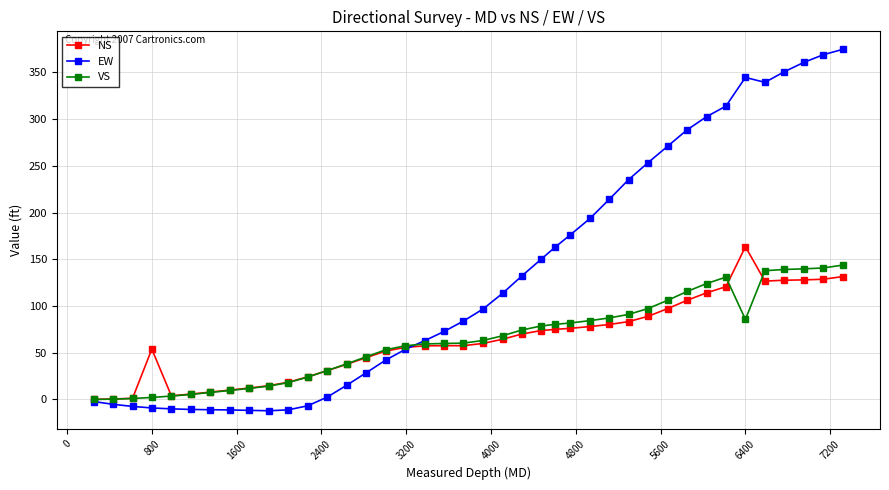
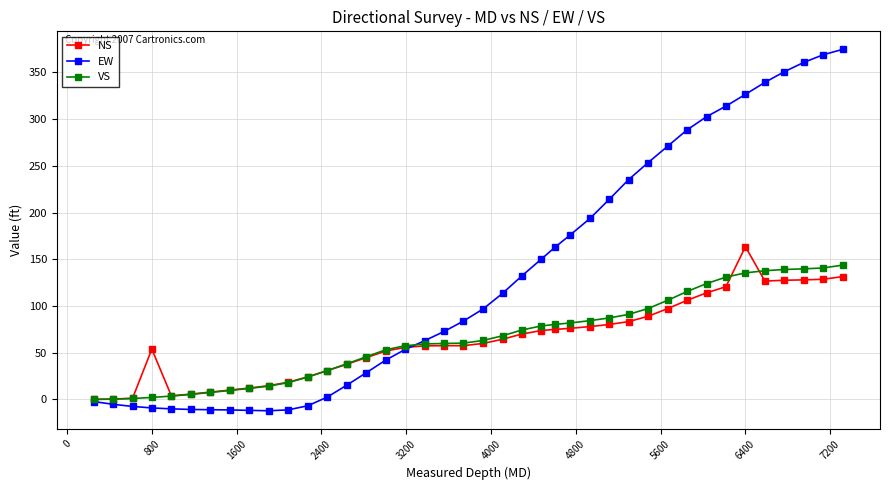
EW, 6400: 340 -> 330
VS, 6400: 90 -> 140
